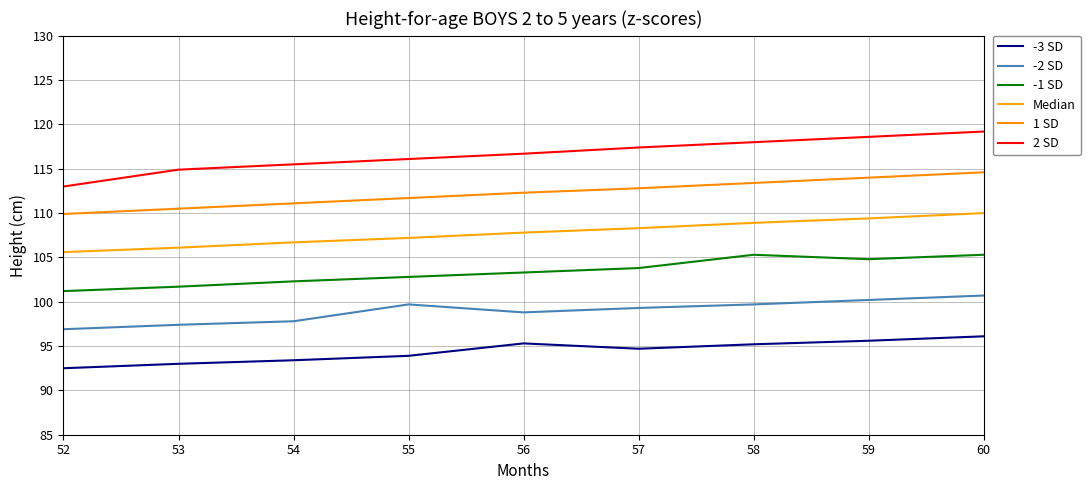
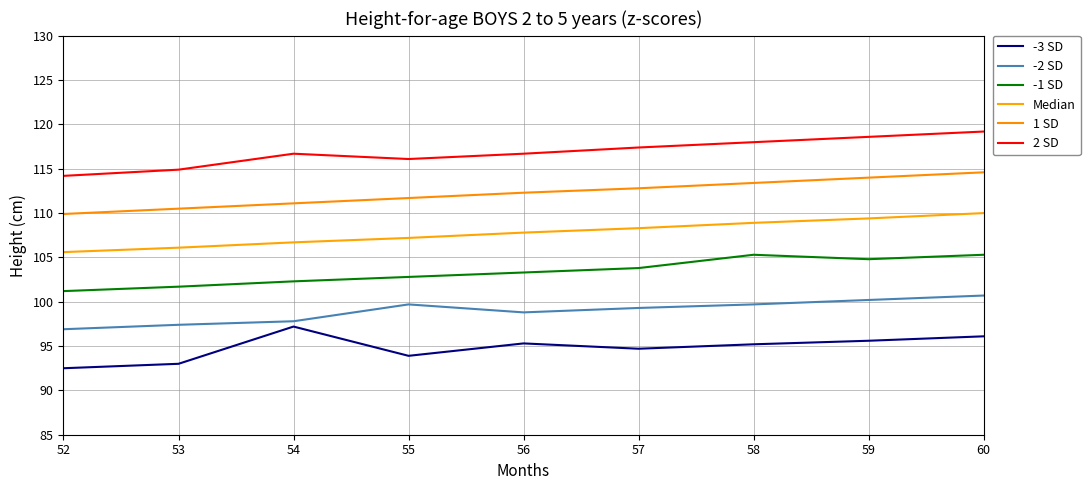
2 SD, 52: 113 -> 114
-3 SD, 54: 93 -> 97
2 SD, 54: 116 -> 117
